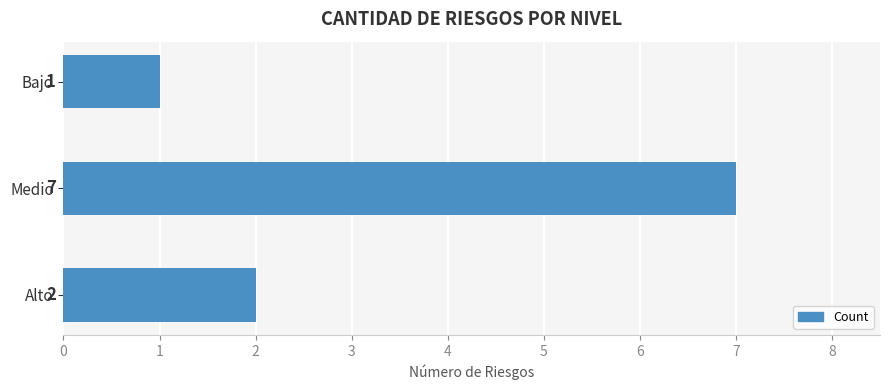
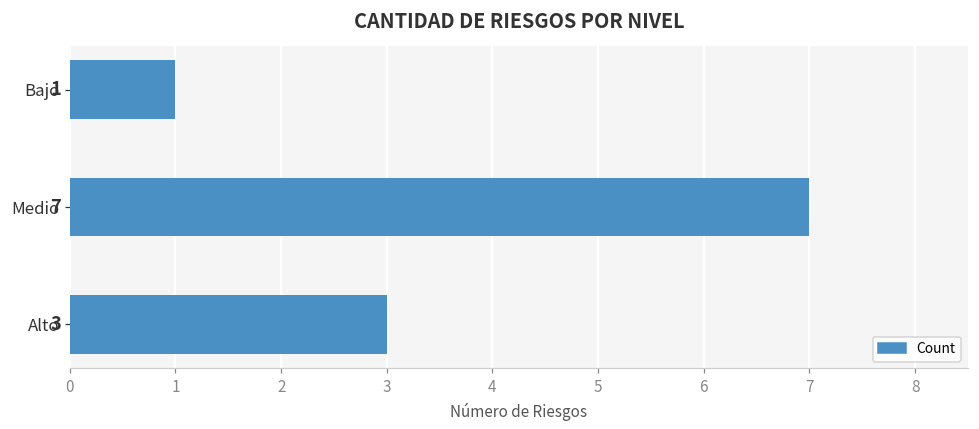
Alto: 2 -> 3
